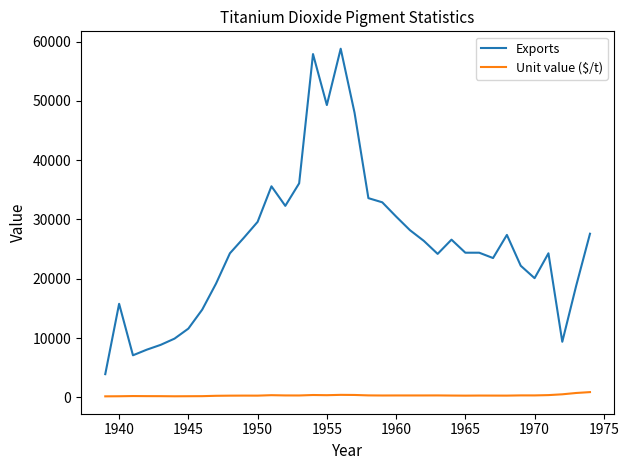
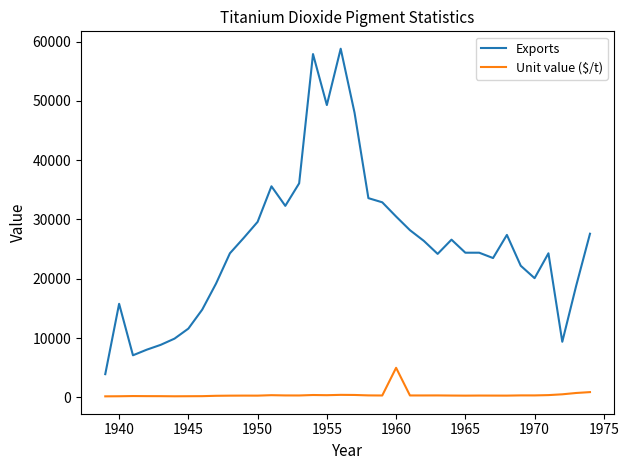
Unit value ($/t), 1960: 0 -> 5000
